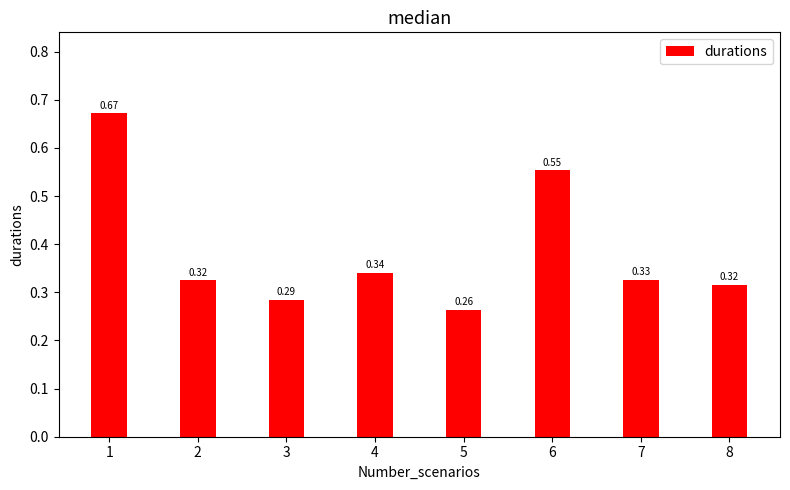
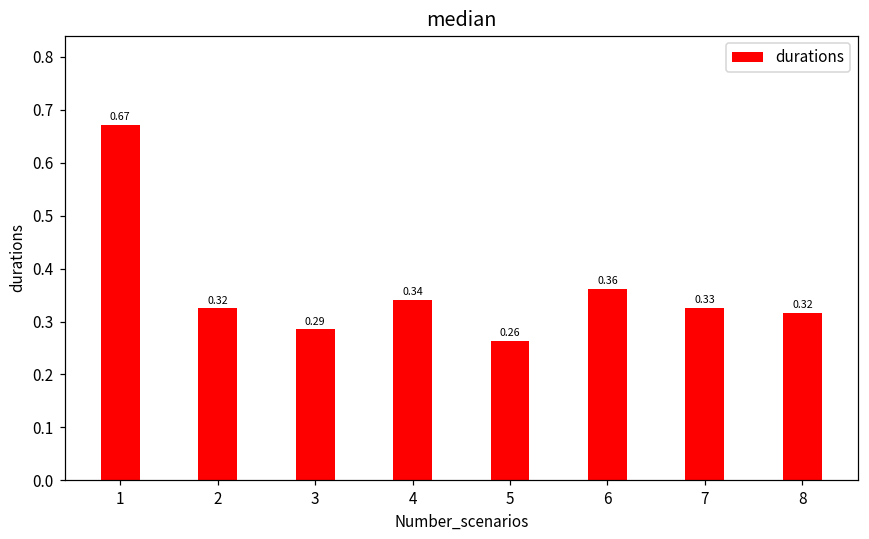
6: 0.55 -> 0.36
